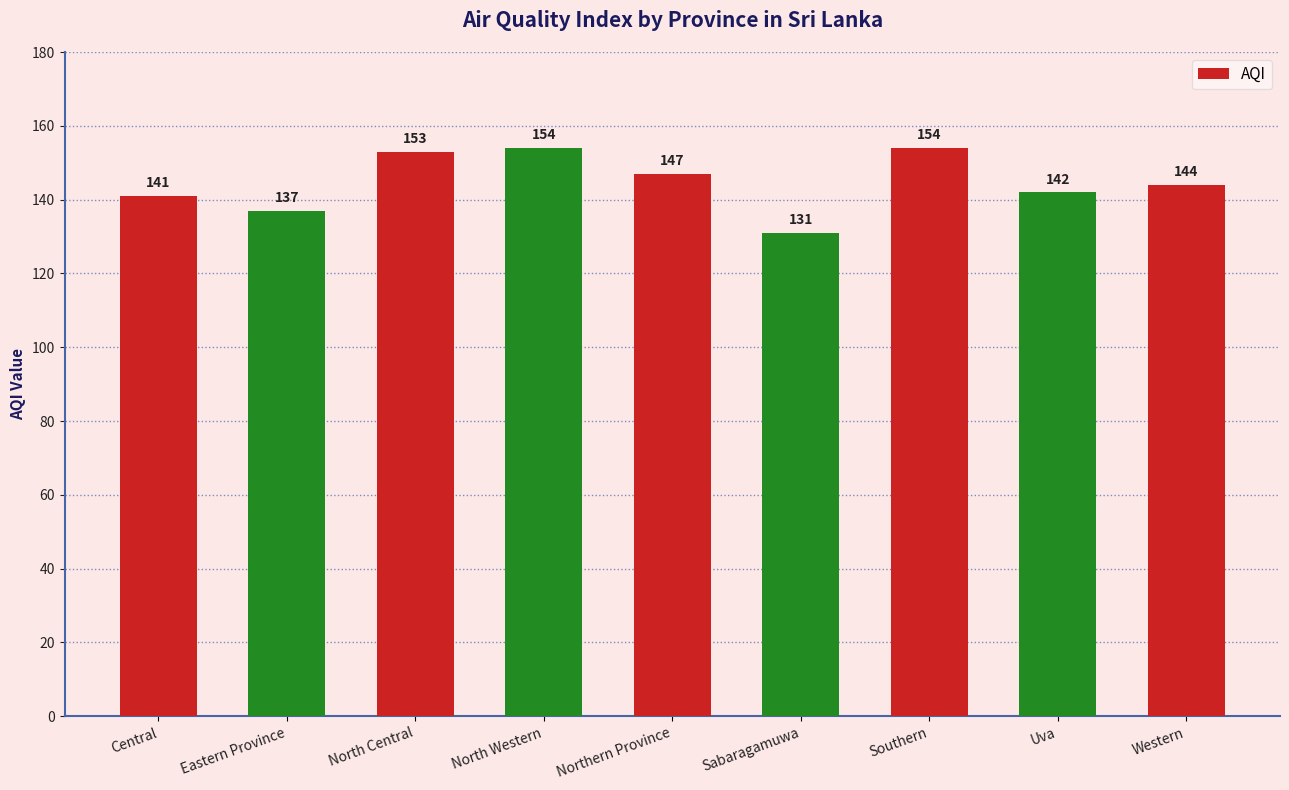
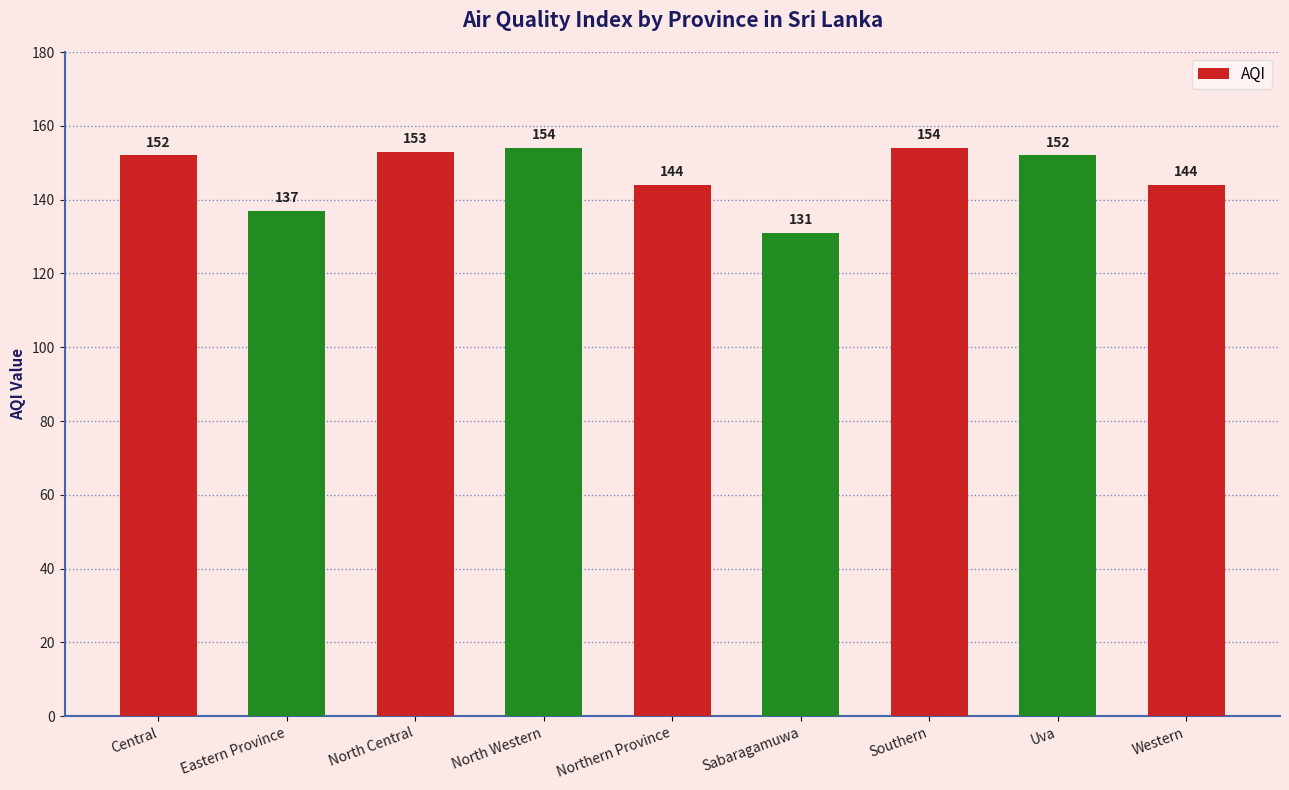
Central: 141 -> 152
Northern Province: 147 -> 144
Uva: 142 -> 152
